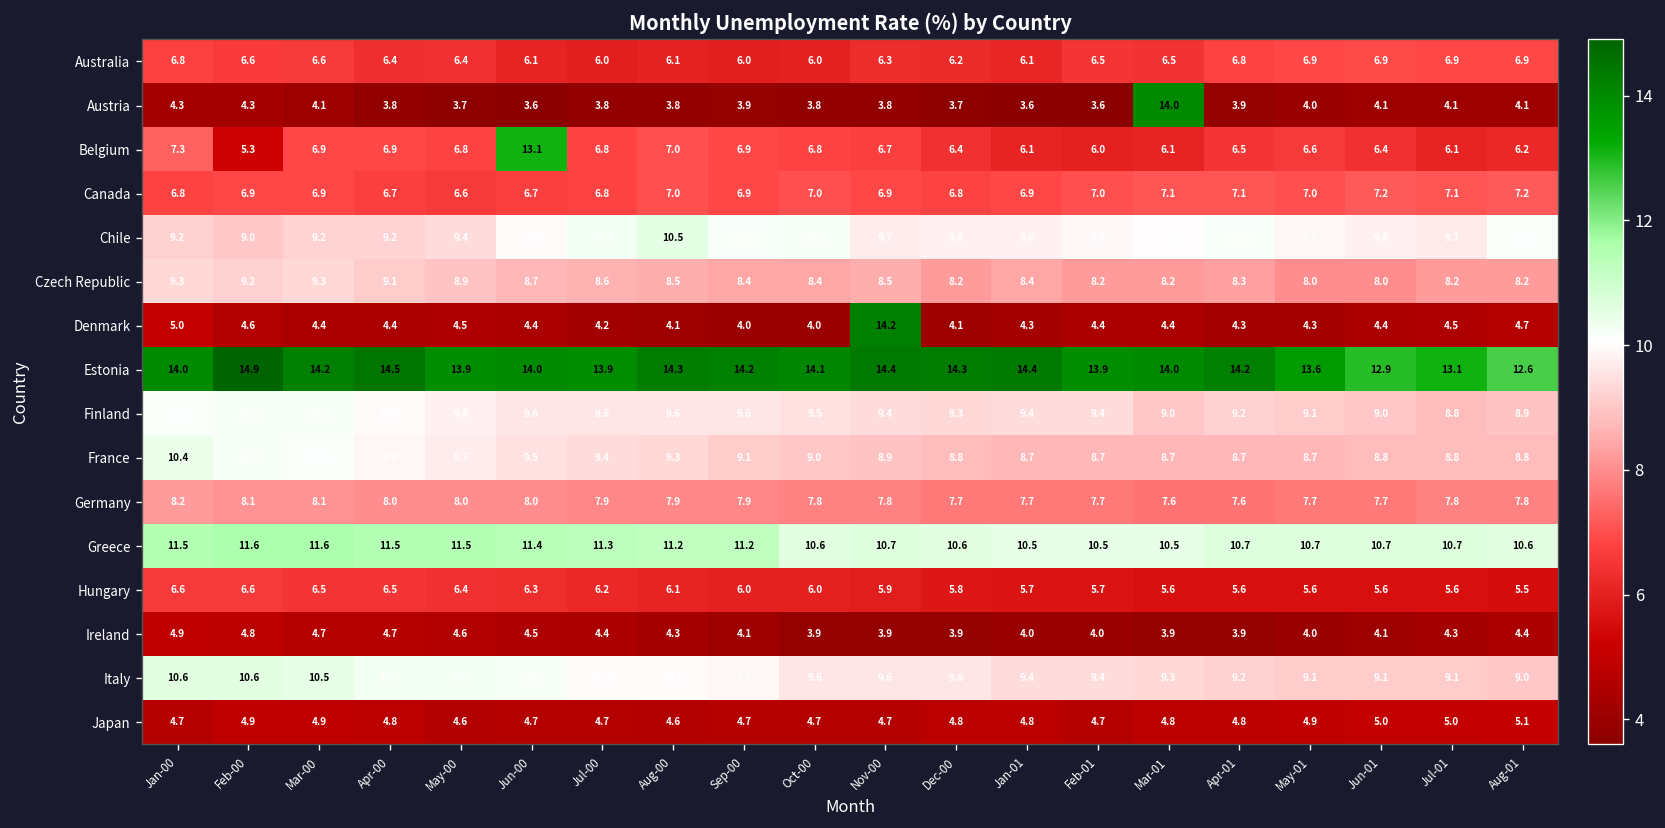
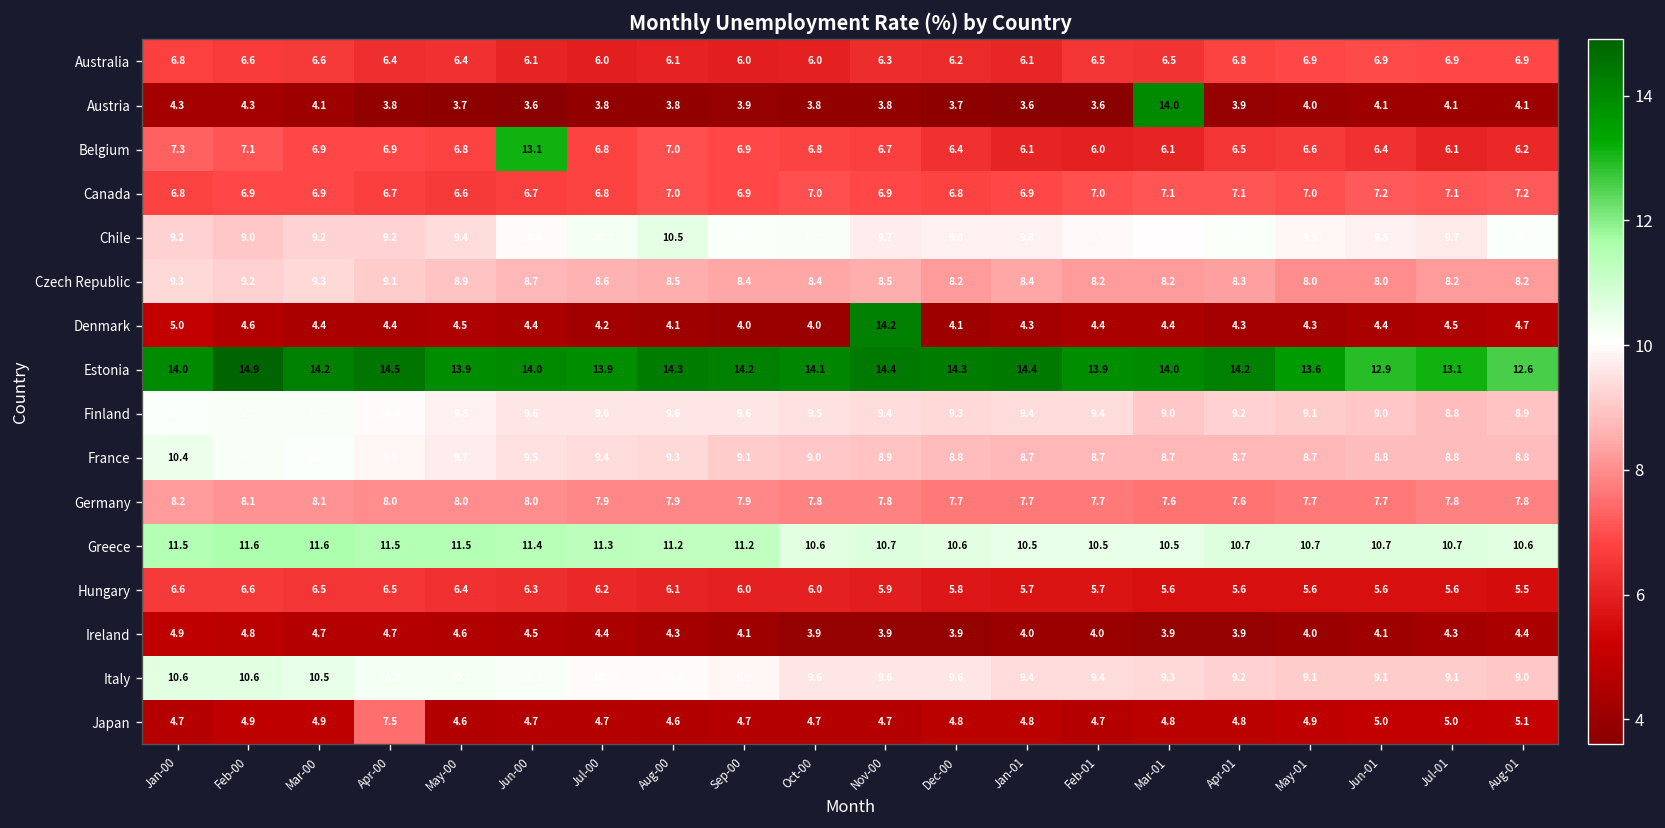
Belgium, Feb-00: 5.3 -> 7.1
Japan, Apr-00: 4.8 -> 7.5
